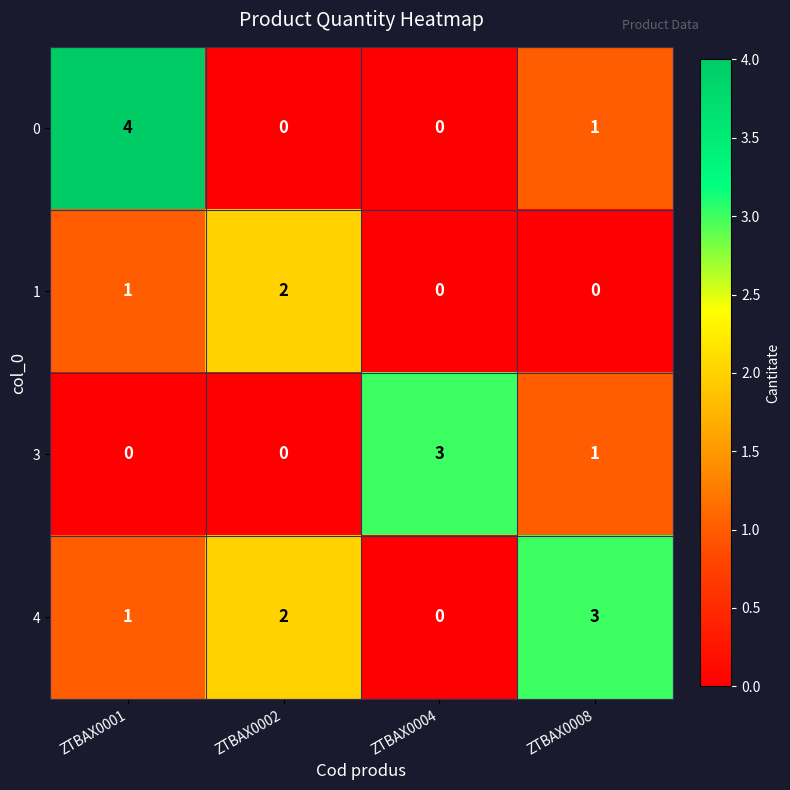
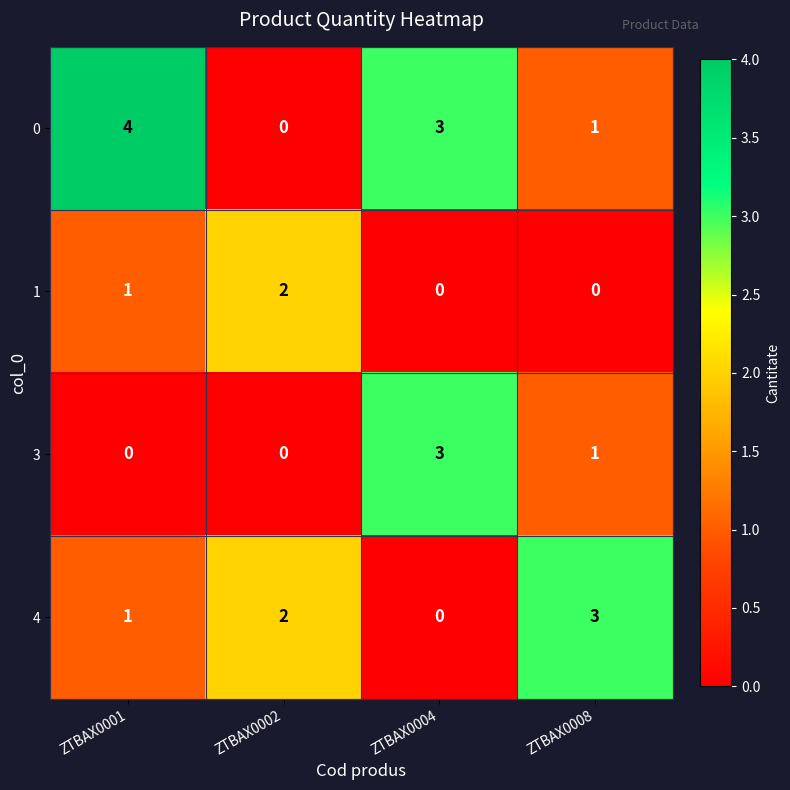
0, ZTBAX0004: 0 -> 3
